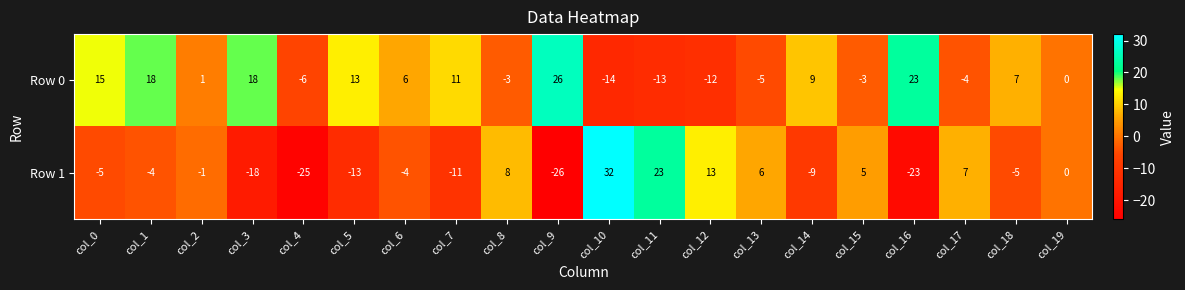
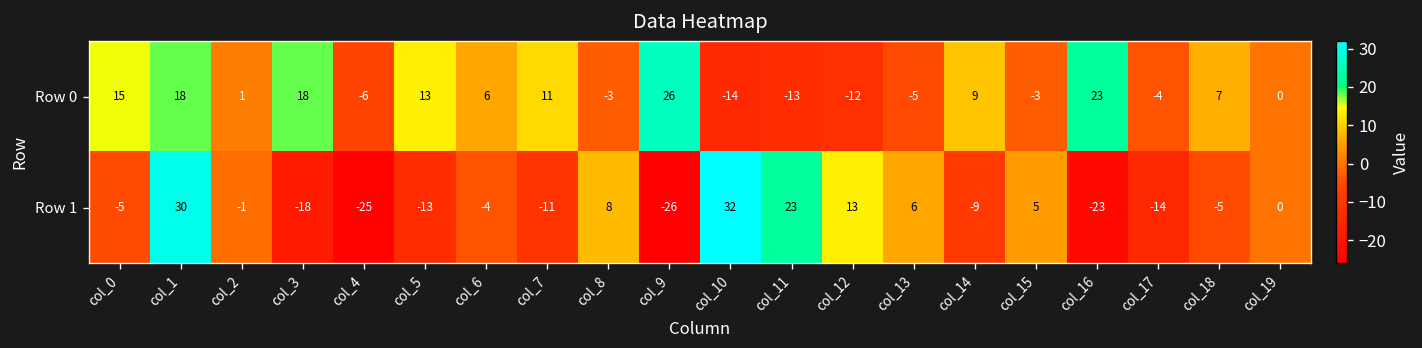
Row 1, col_1: -4 -> 30
Row 1, col_17: 7 -> -14
